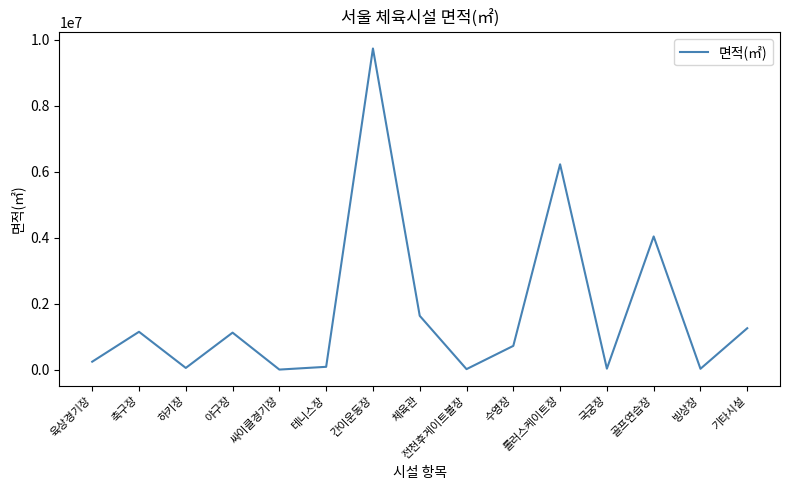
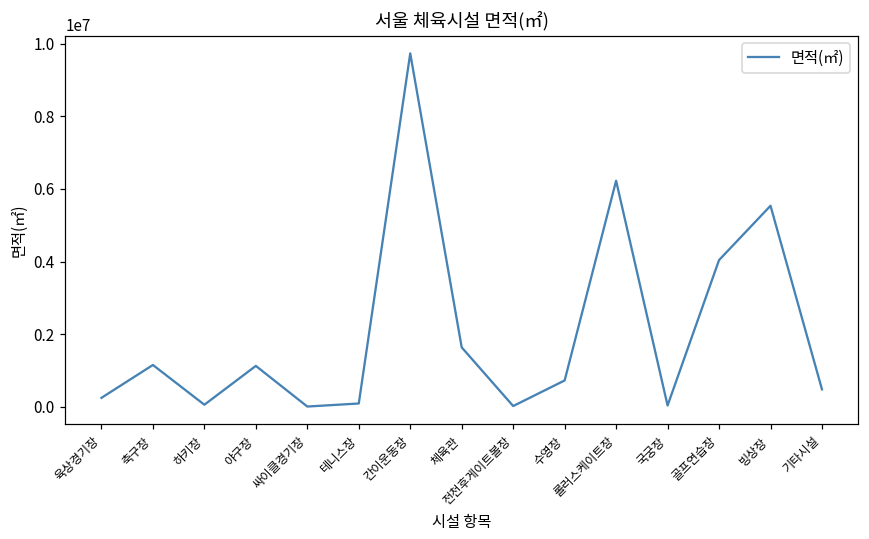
빙상장: 0 -> 5500000
기타시설: 1300000 -> 500000
